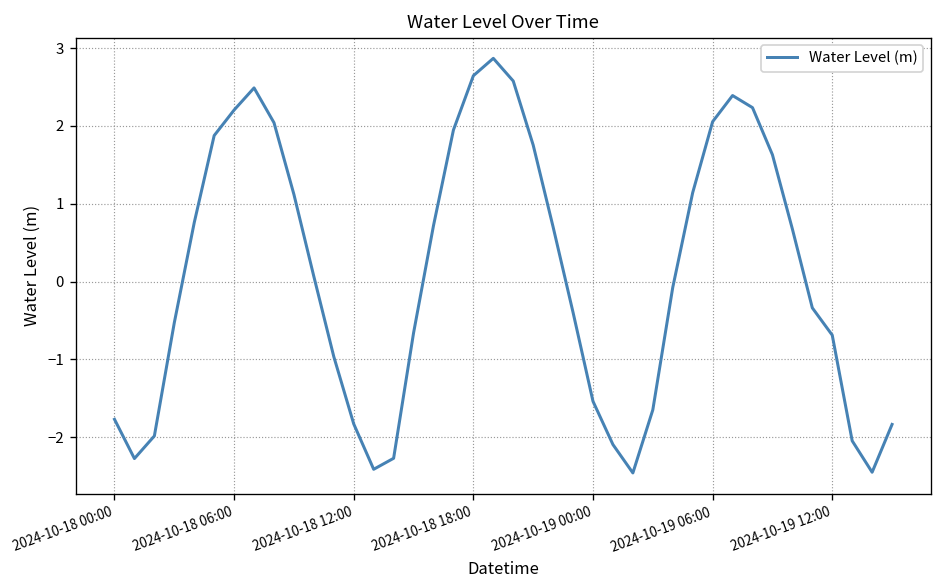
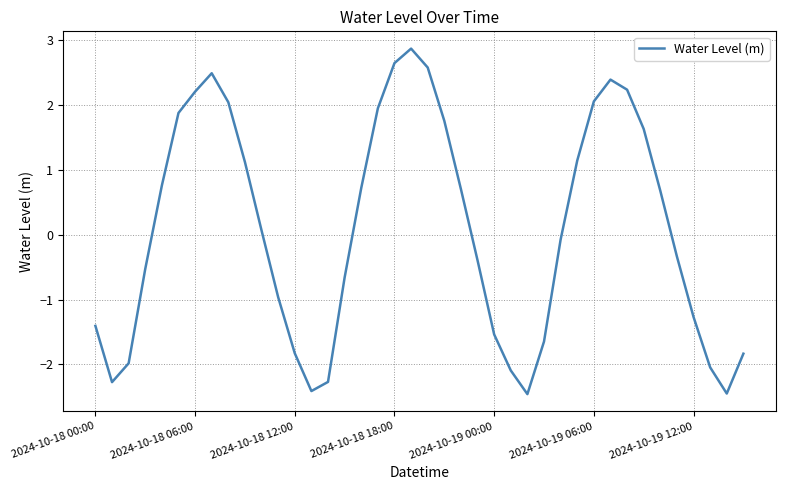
2024-10-18 00:00: -1.8 -> -1.4
2024-10-19 12:00: -0.7 -> -1.3
